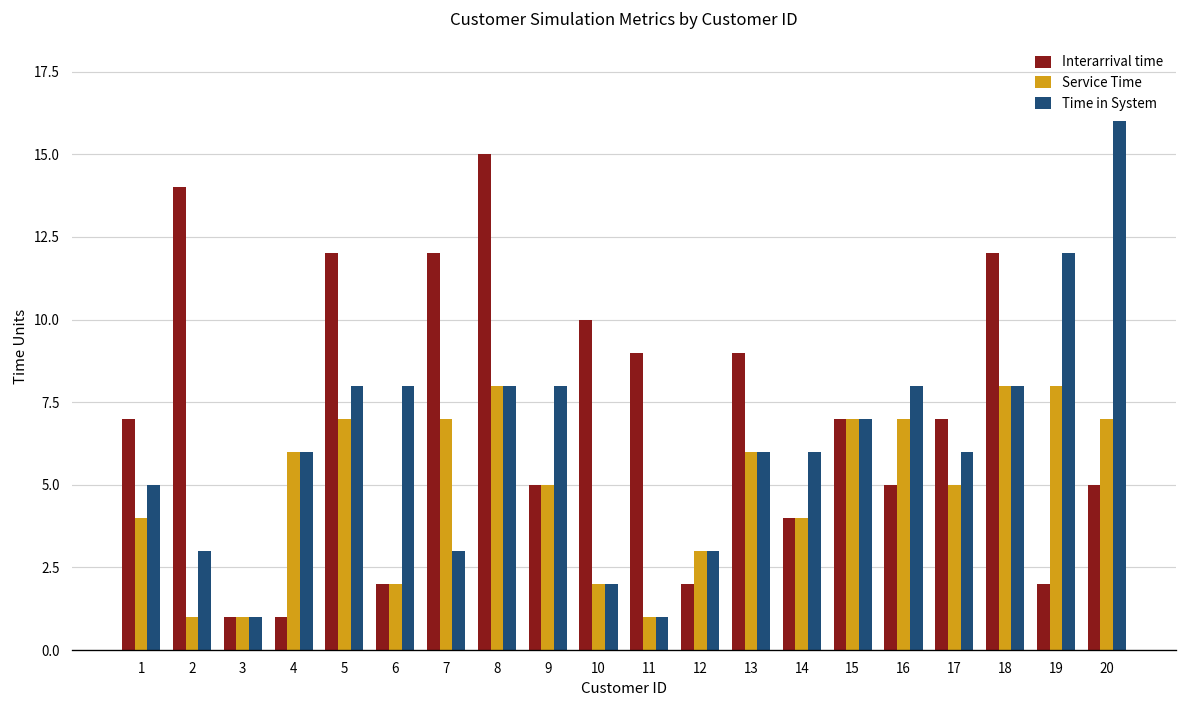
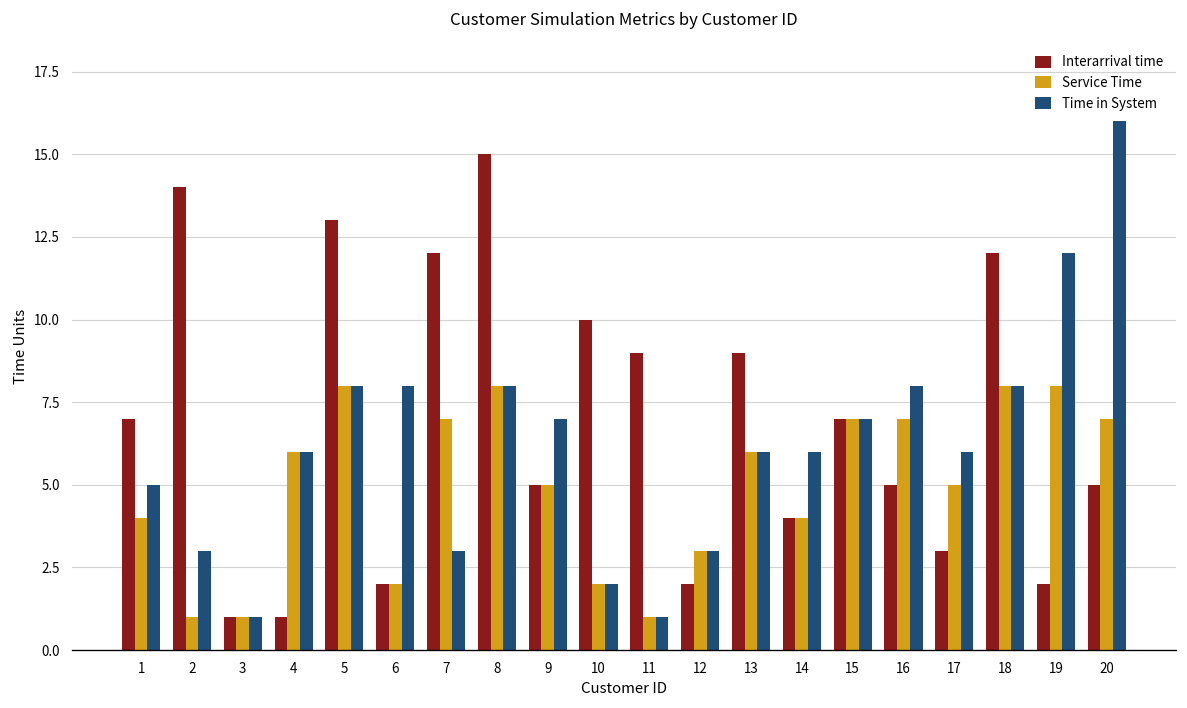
Interarrival time, 5: 12 -> 13
Service Time, 5: 7 -> 8
Time in System, 9: 8 -> 7
Interarrival time, 17: 7 -> 3
